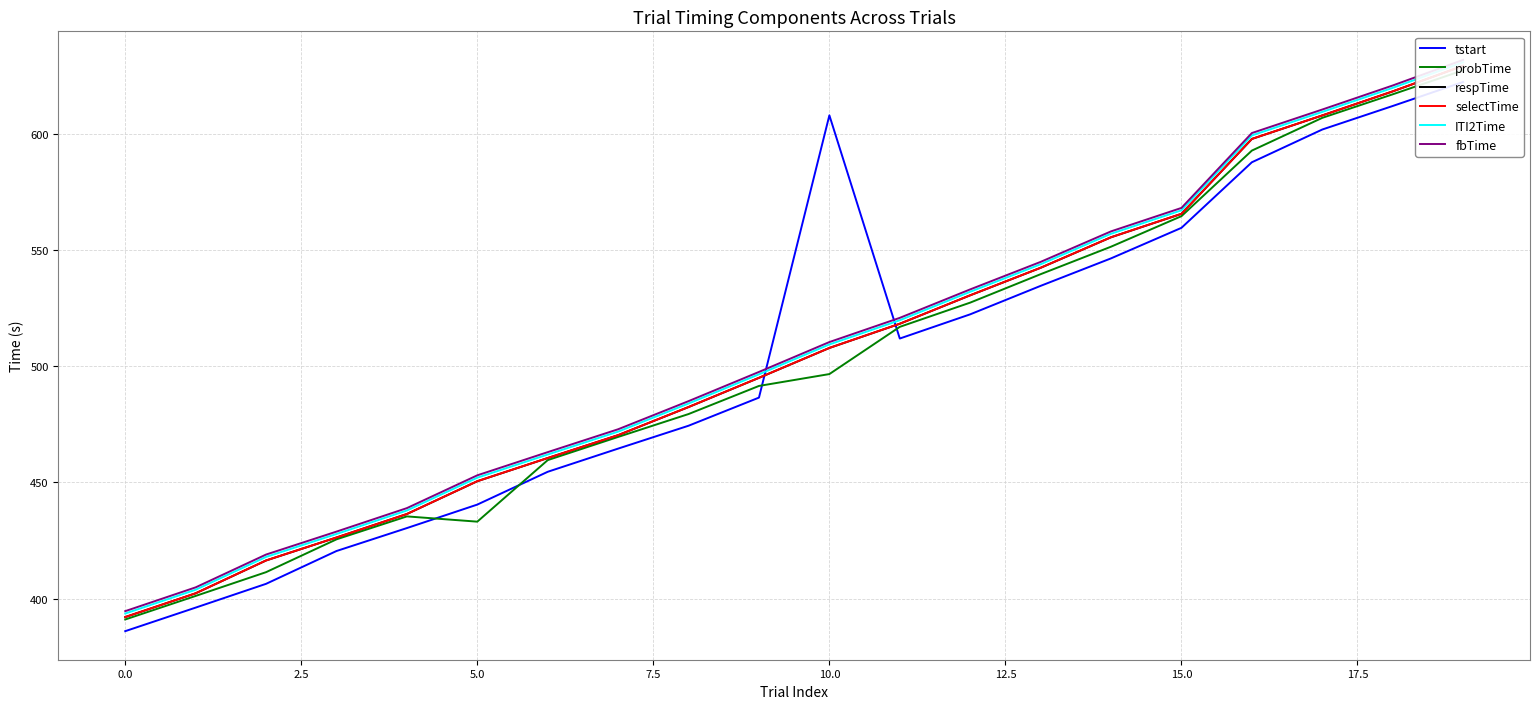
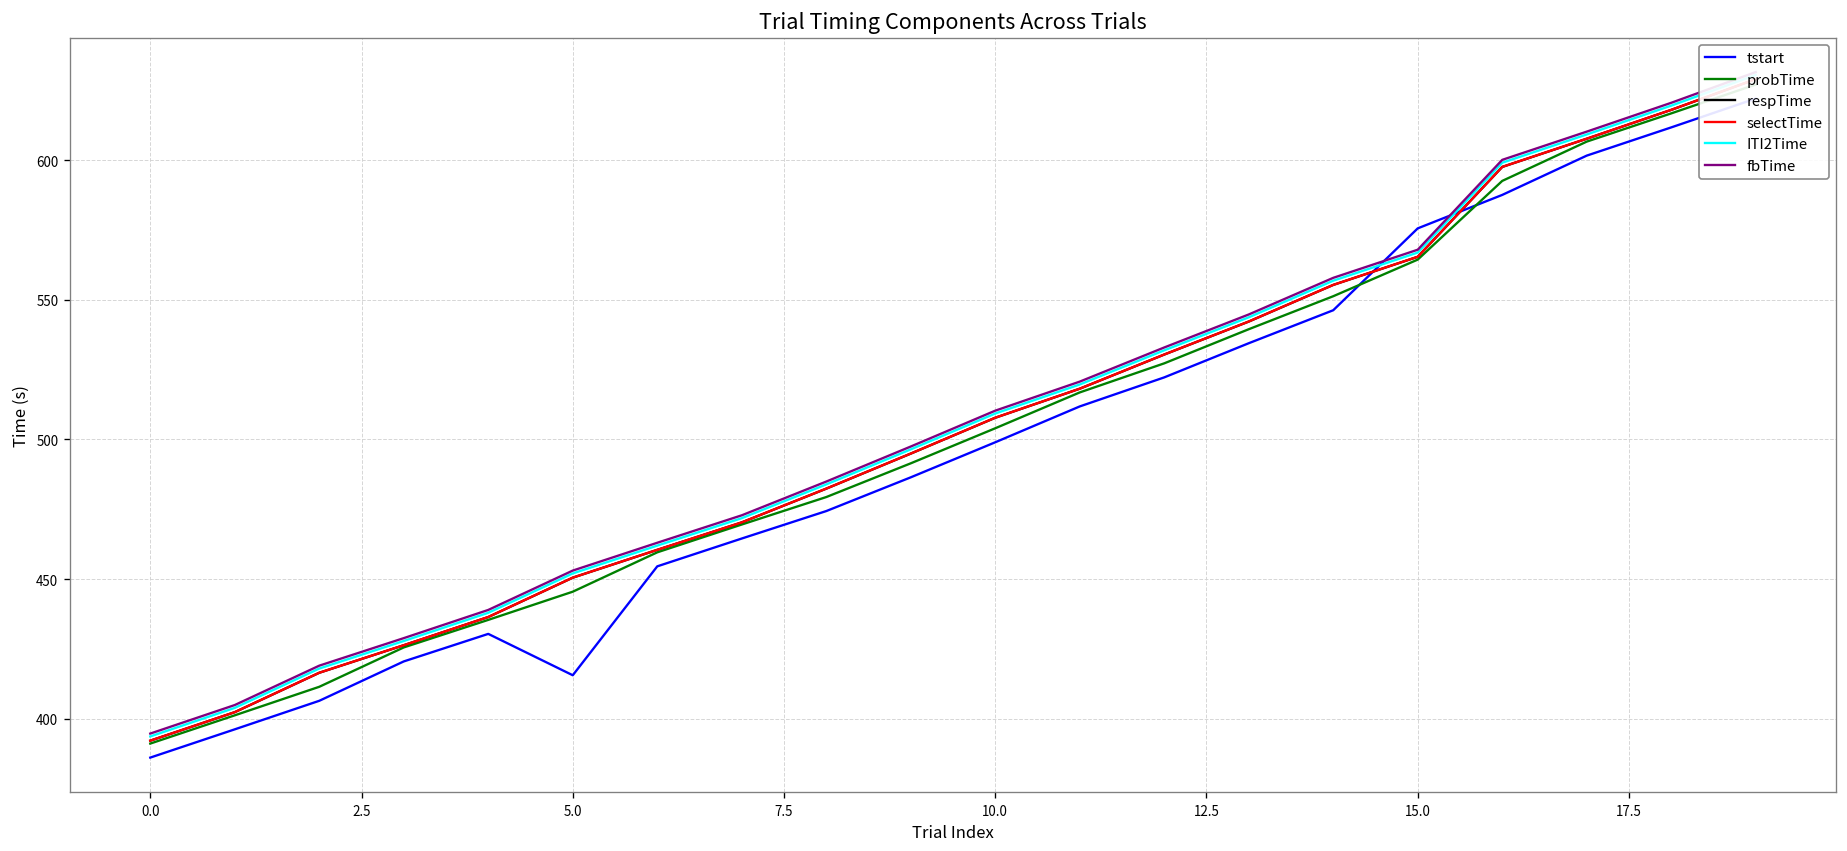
tstart, 5.0: 440 -> 416
probTime, 5.0: 433 -> 445
tstart, 10.0: 608 -> 499
probTime, 10.0: 497 -> 504
tstart, 15.0: 559 -> 576
